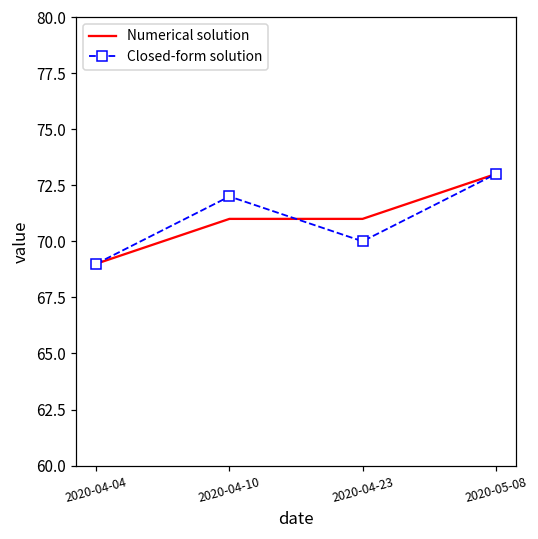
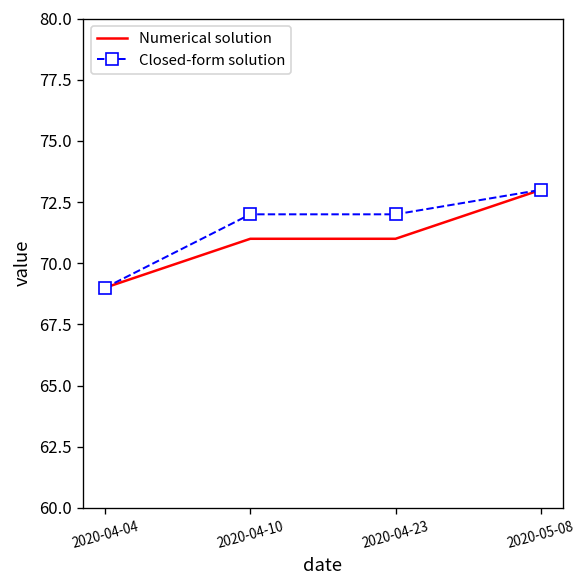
Closed-form solution, 2020-04-23: 70 -> 72
